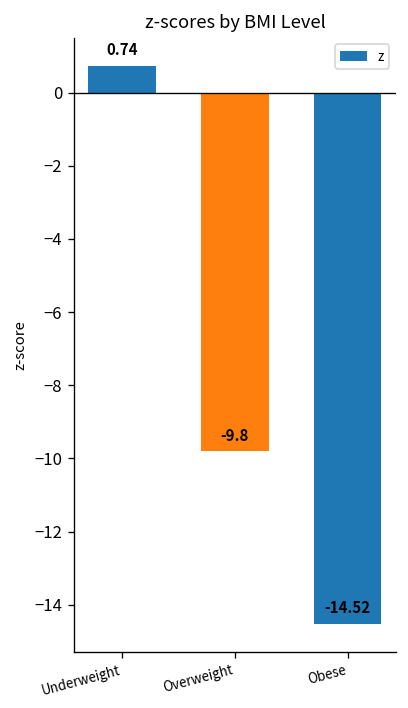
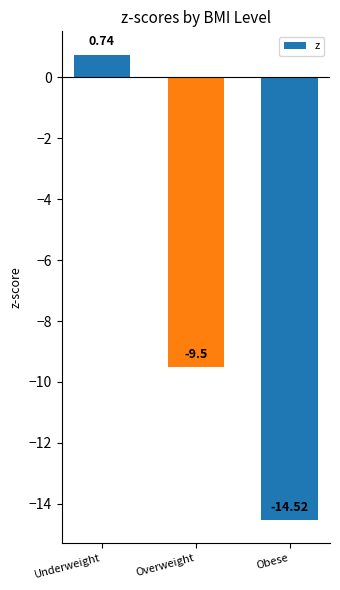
Overweight: -9.8 -> -9.5
